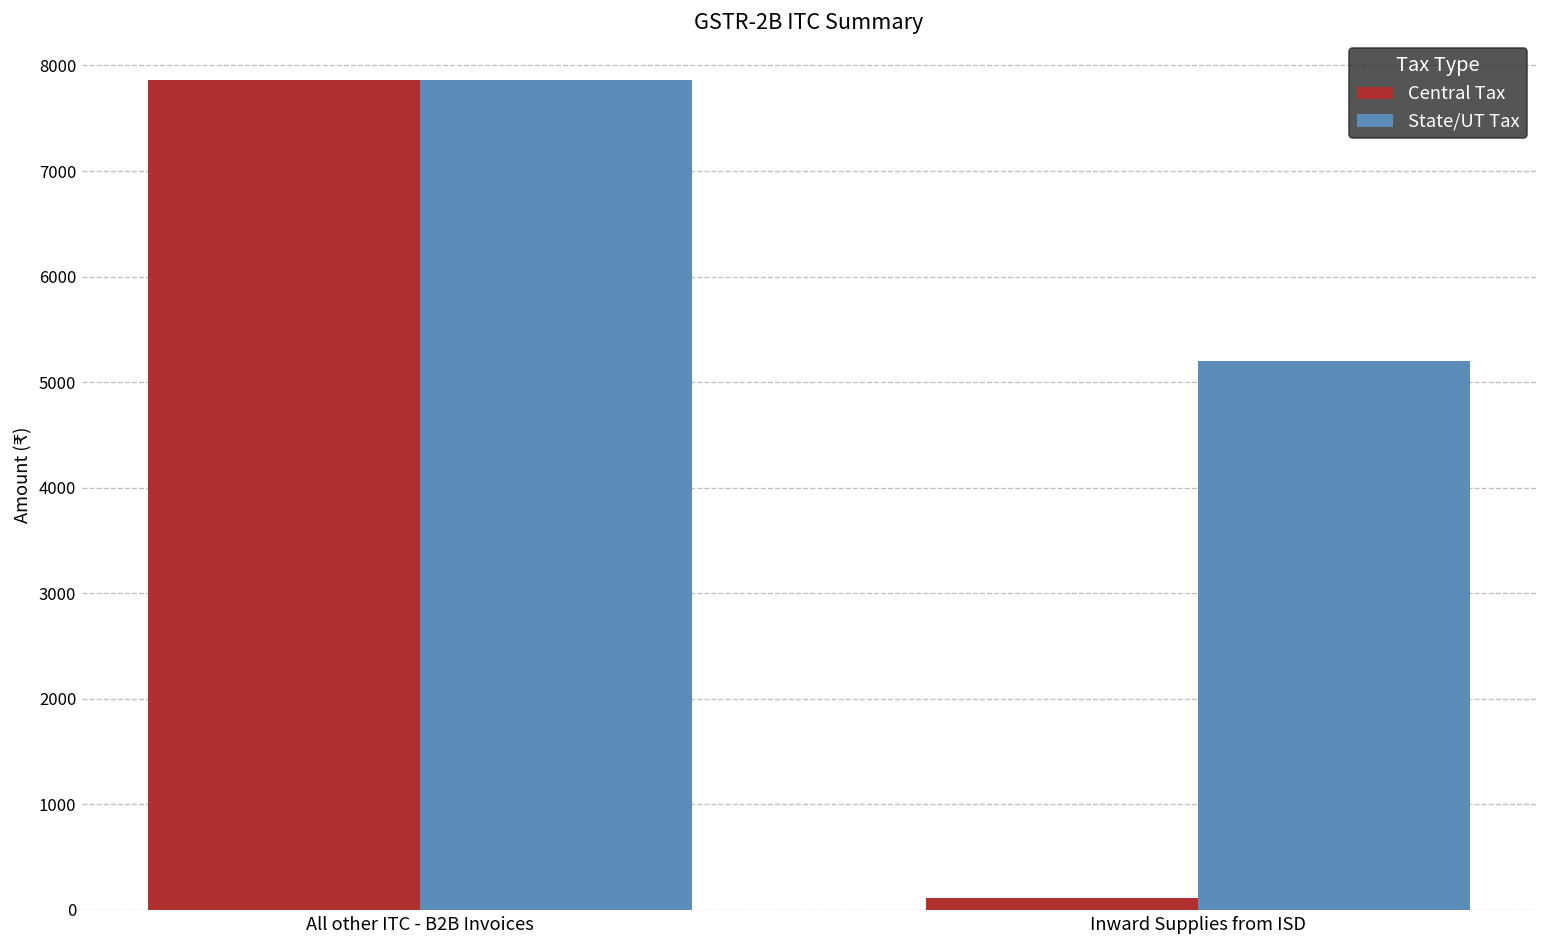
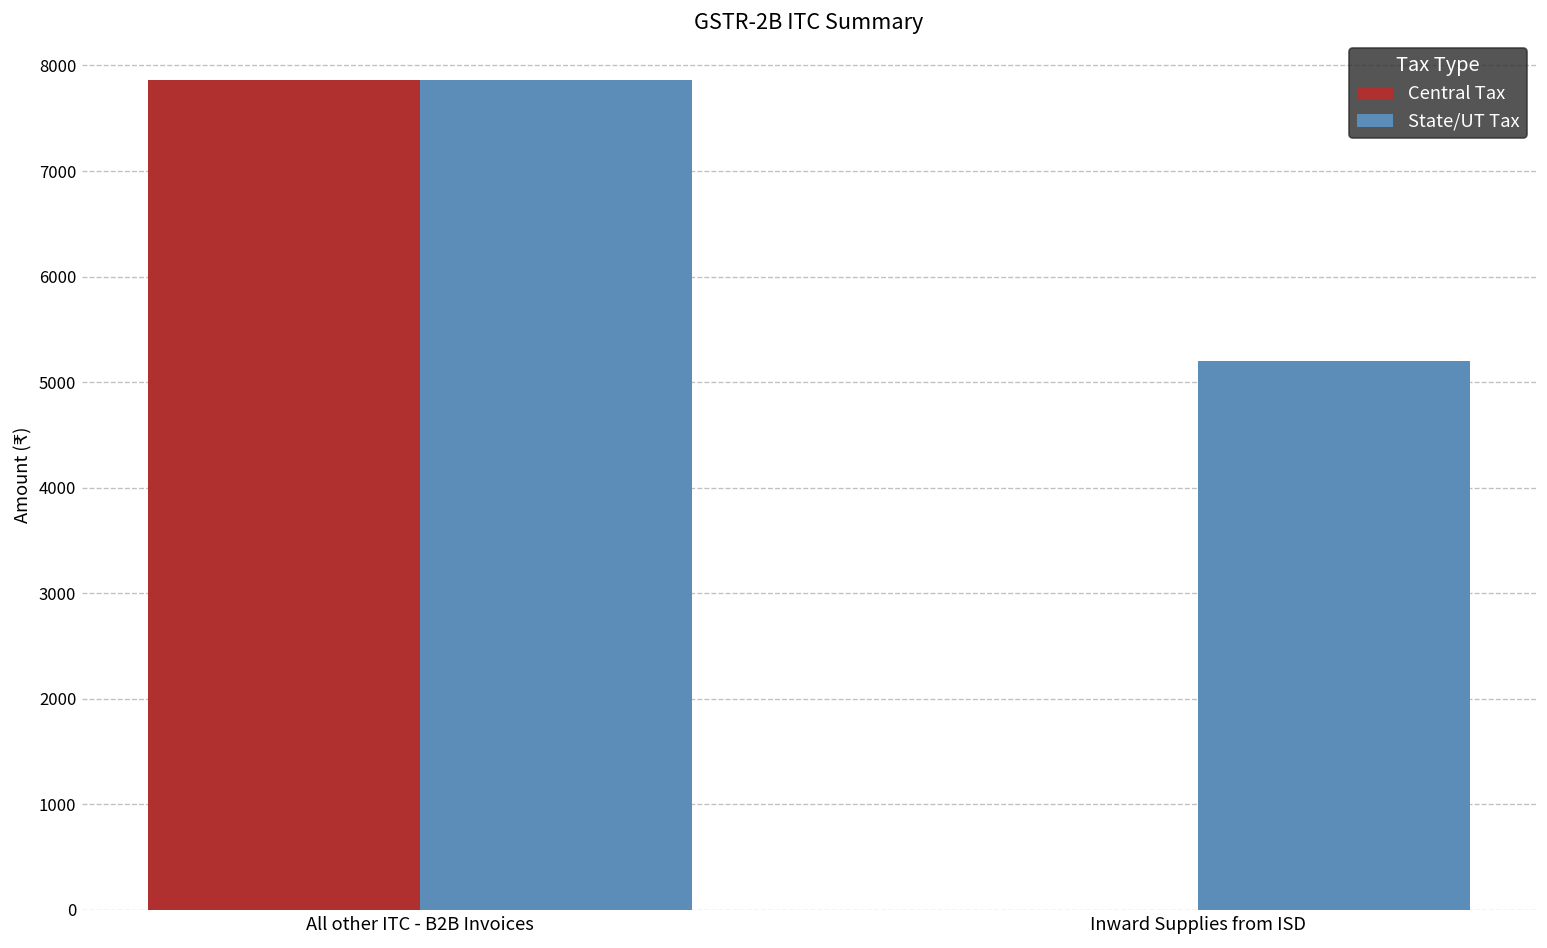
Central Tax, Inward Supplies from ISD: 100 -> 0
